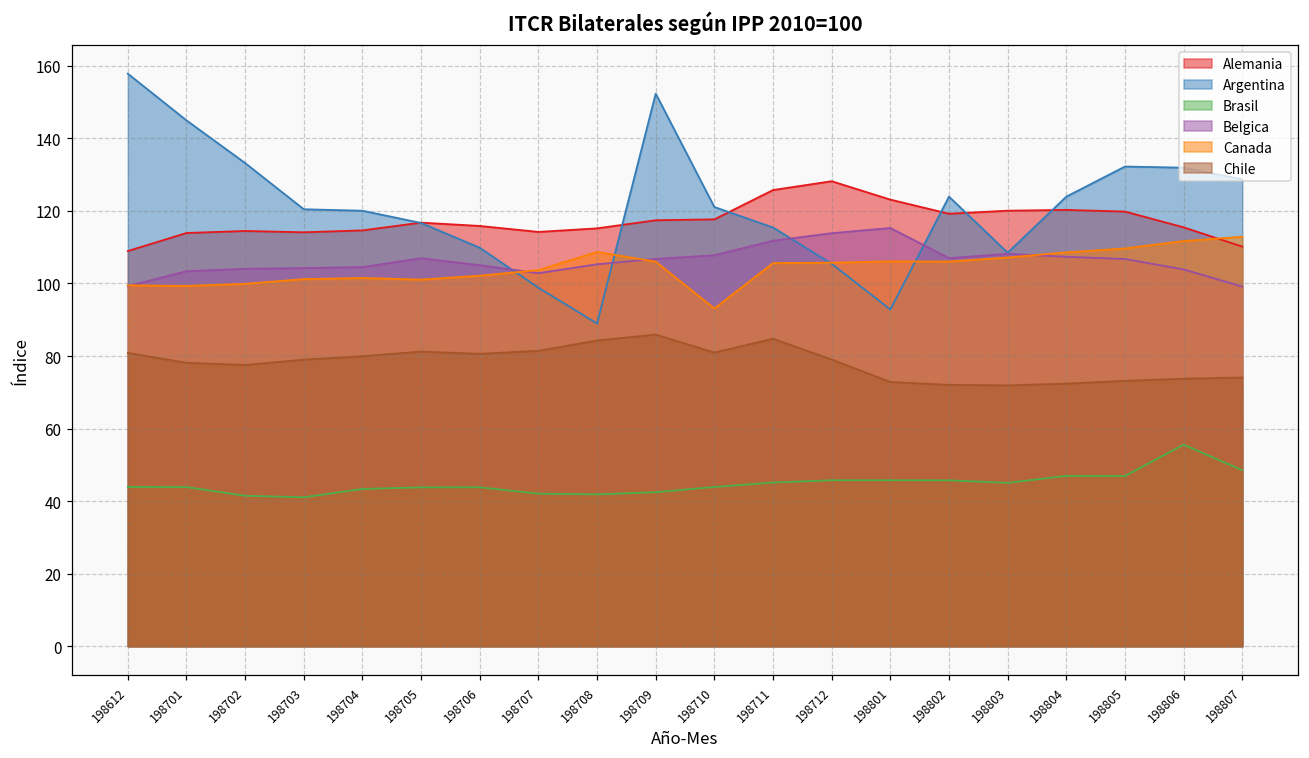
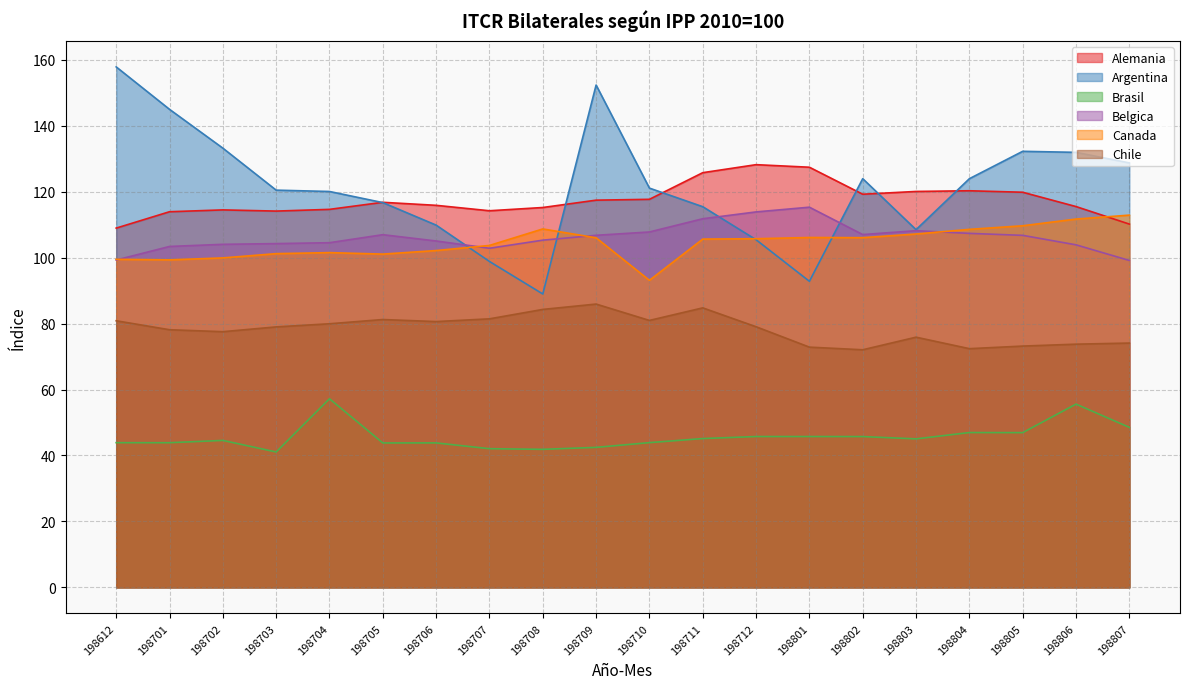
Brasil, 198702: 41 -> 45
Brasil, 198704: 43 -> 57
Alemania, 198801: 123 -> 127
Chile, 198803: 72 -> 76
